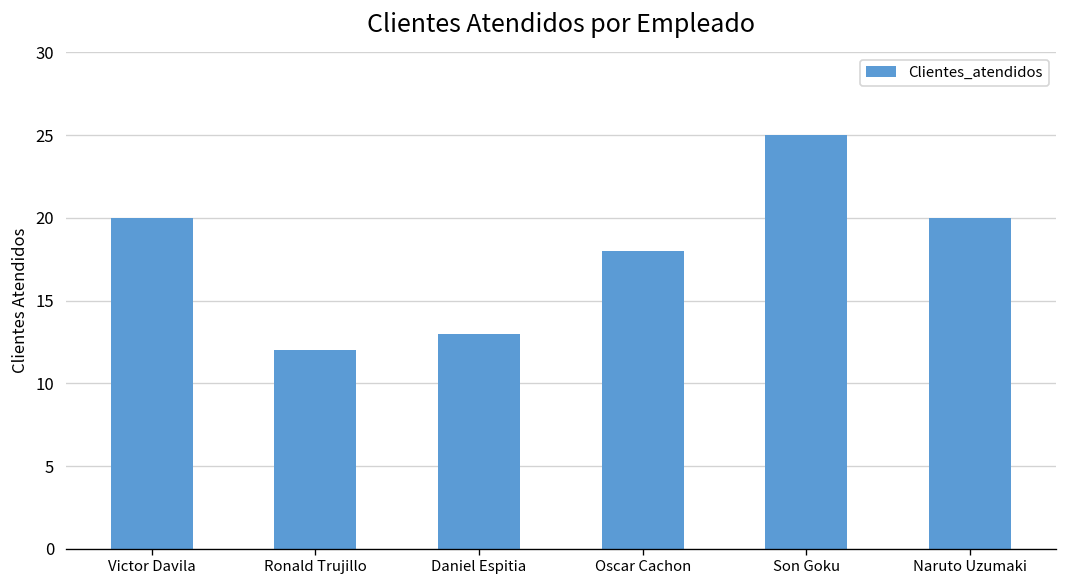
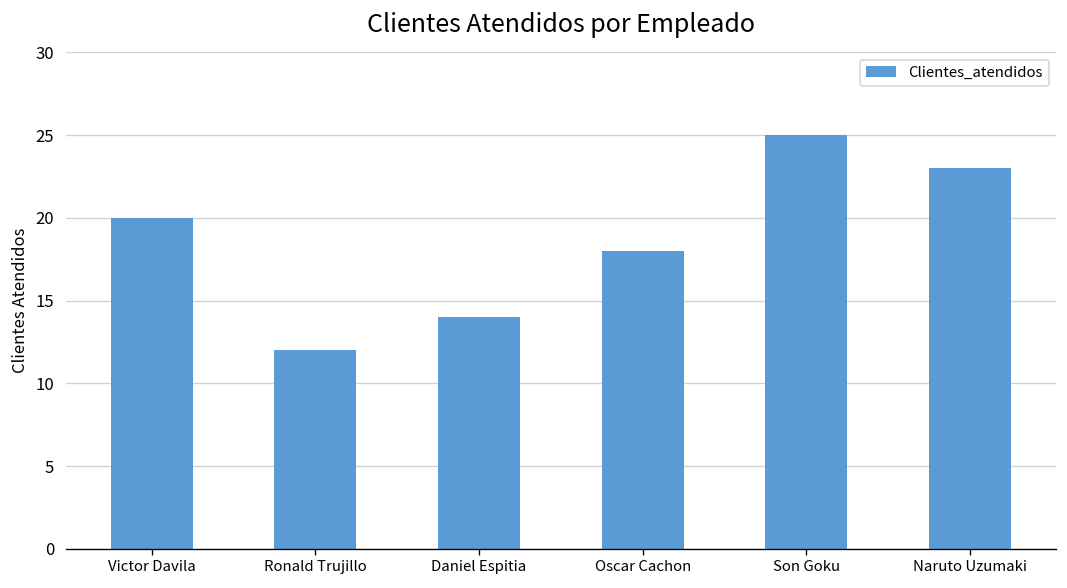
Daniel Espitia: 13 -> 14
Naruto Uzumaki: 20 -> 23
